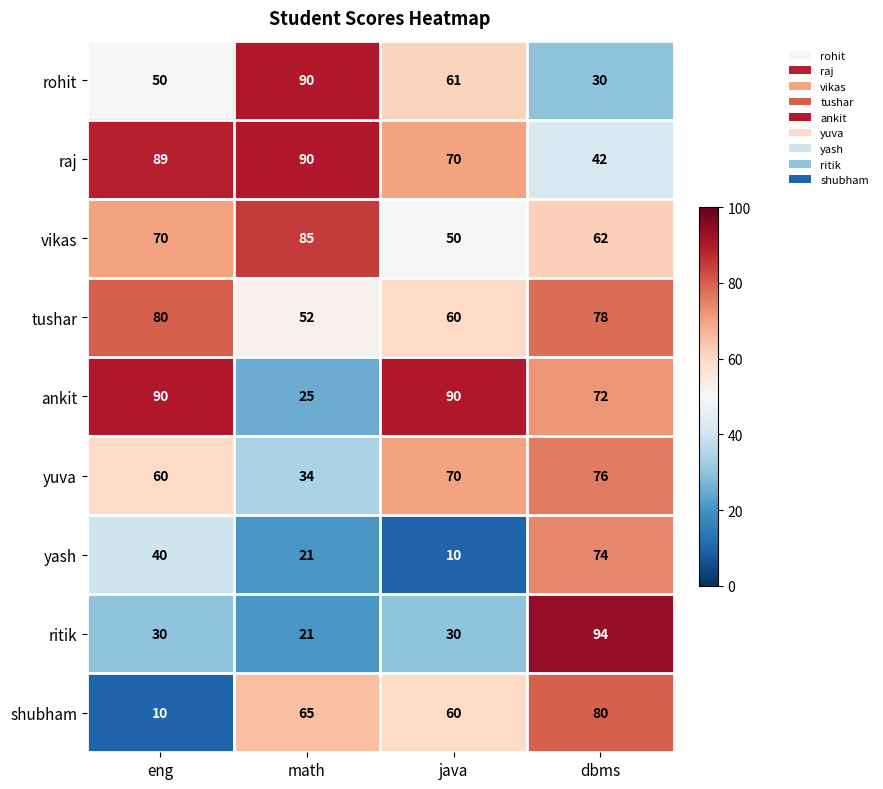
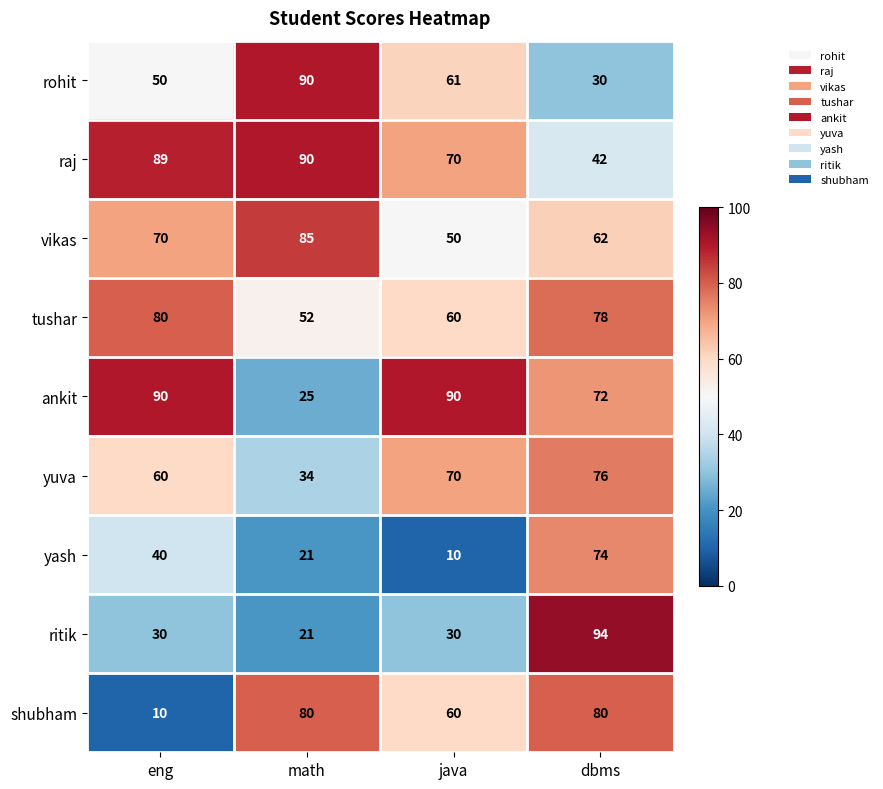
shubham, math: 65 -> 80
